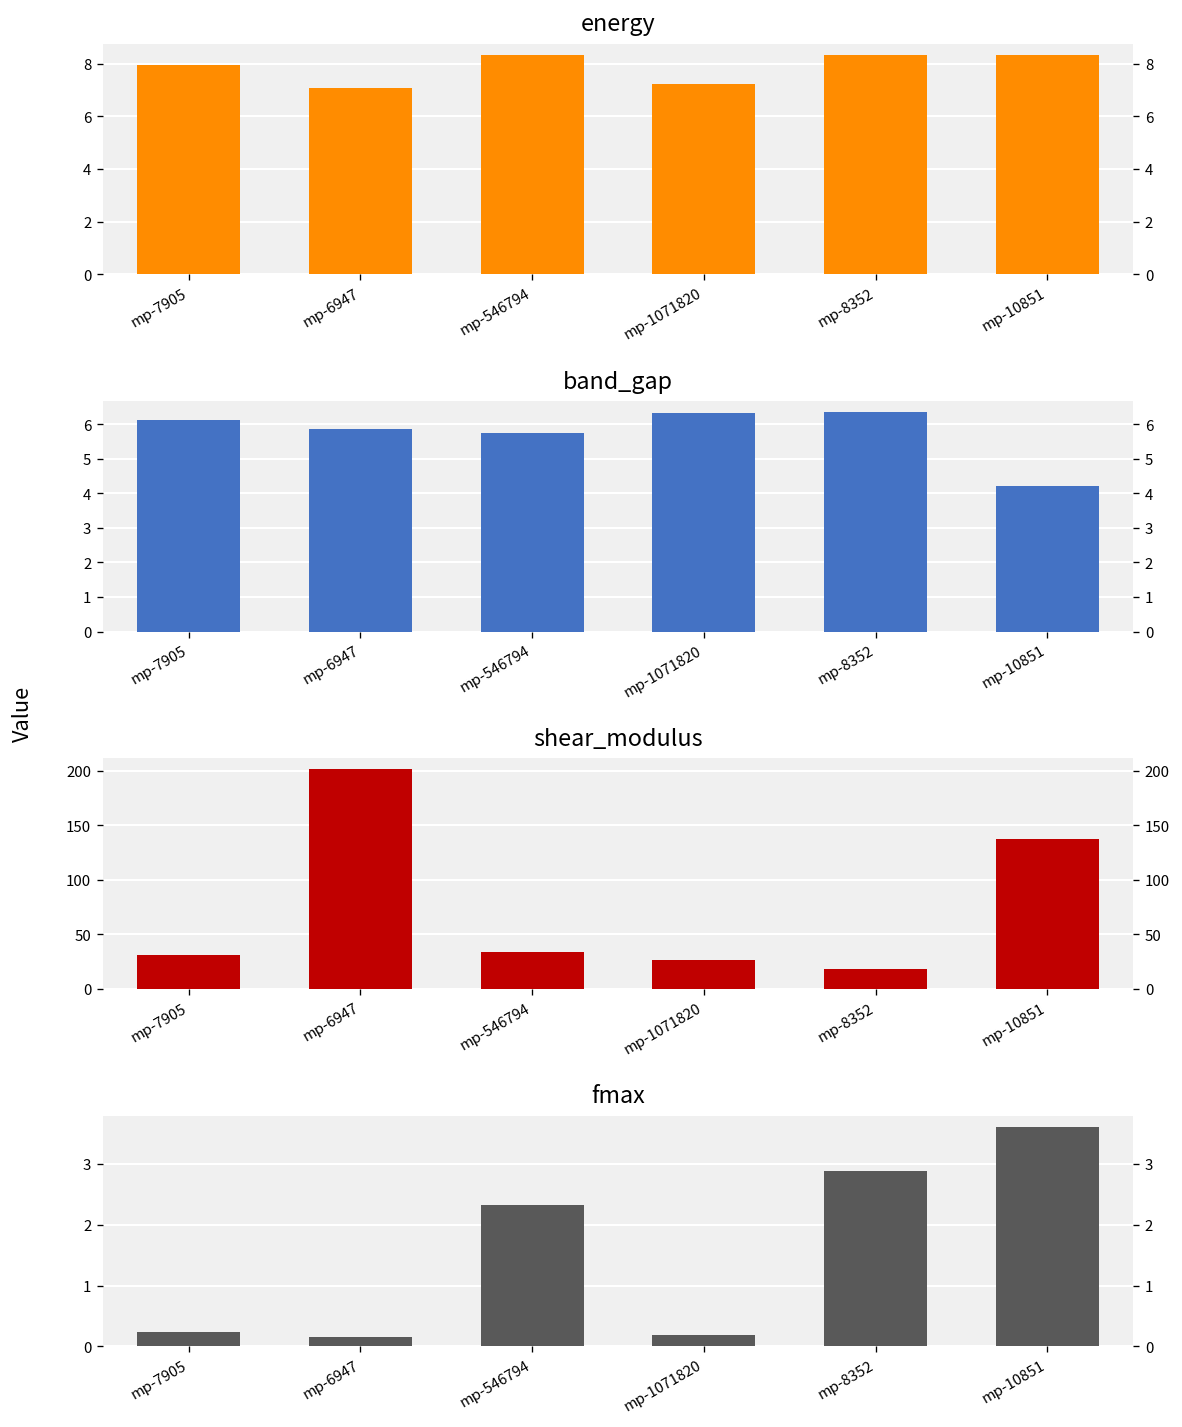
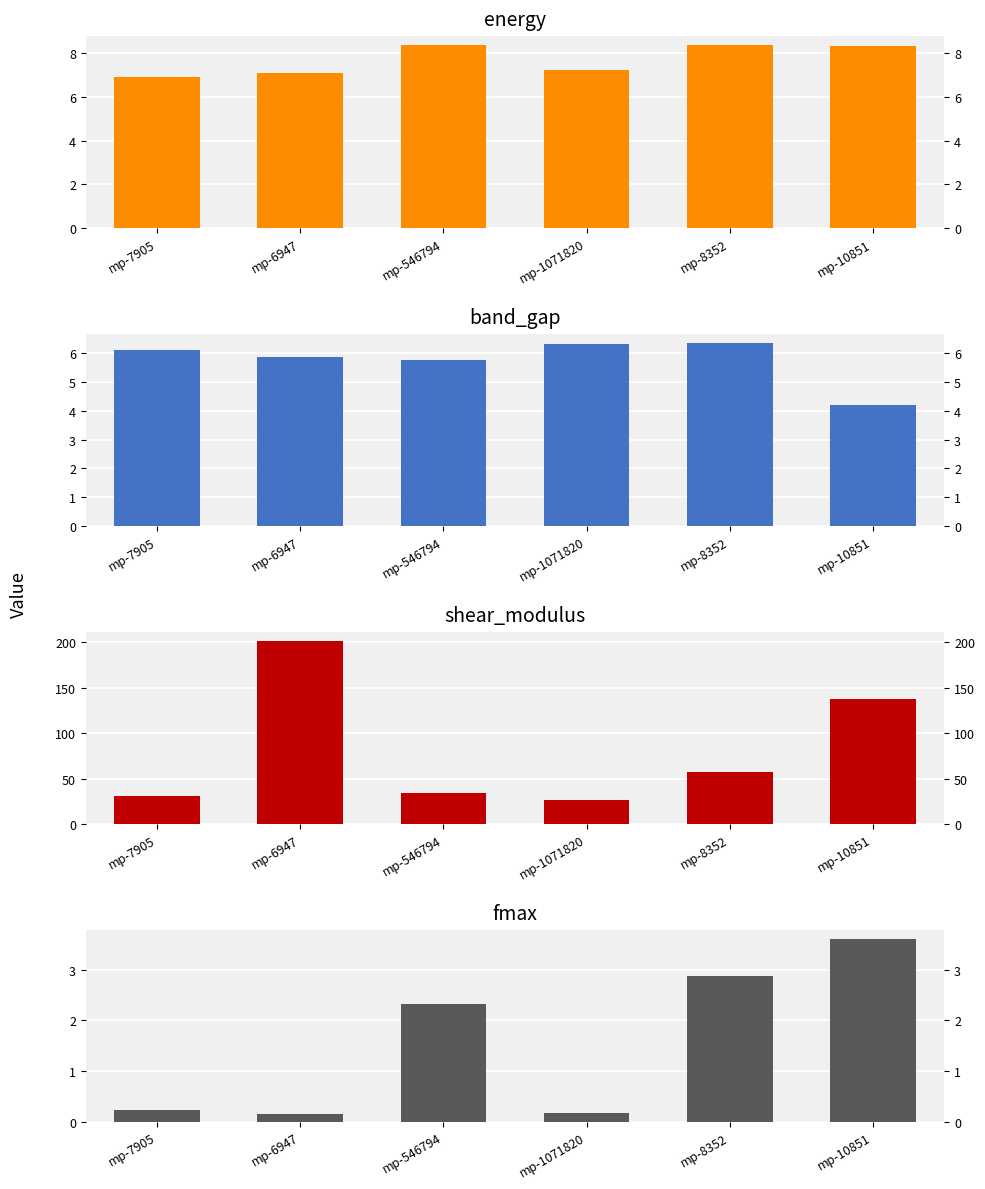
energy, mp-7905: 7.9 -> 6.9
shear_modulus, mp-8352: 20 -> 60
